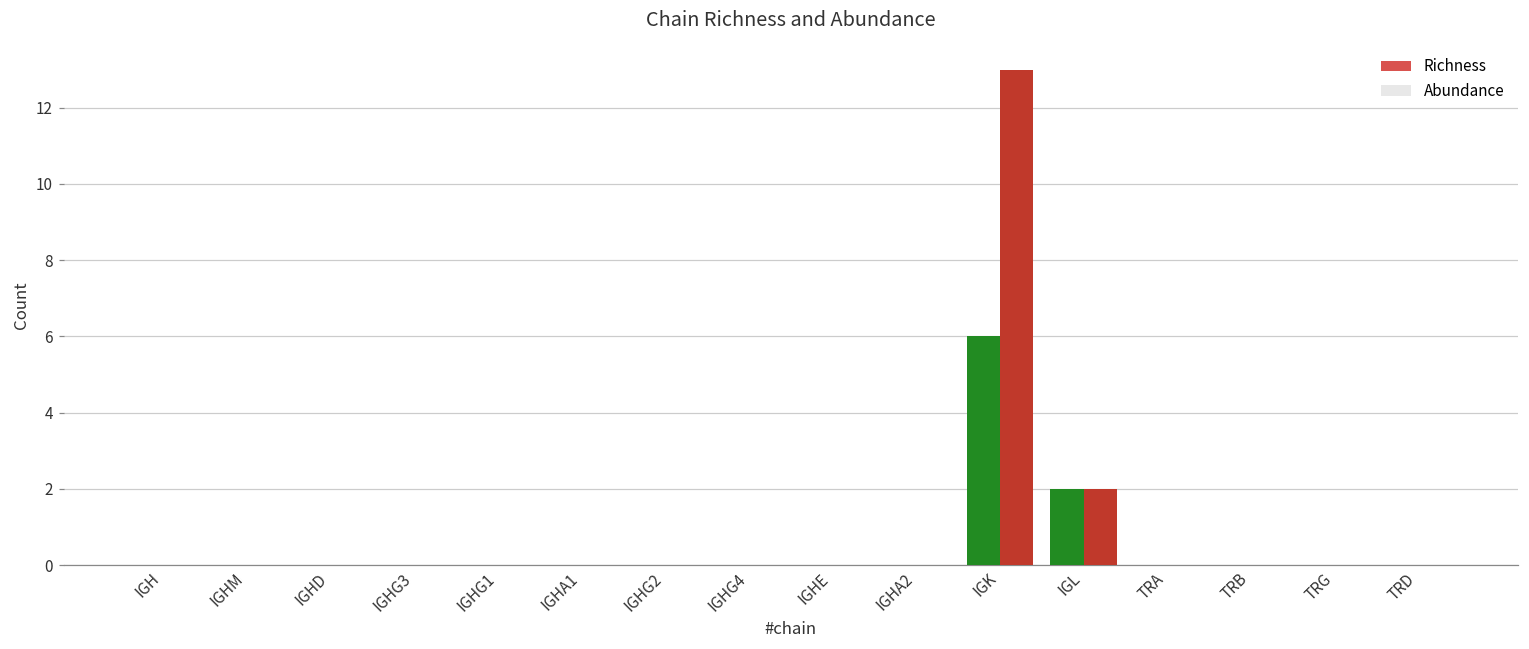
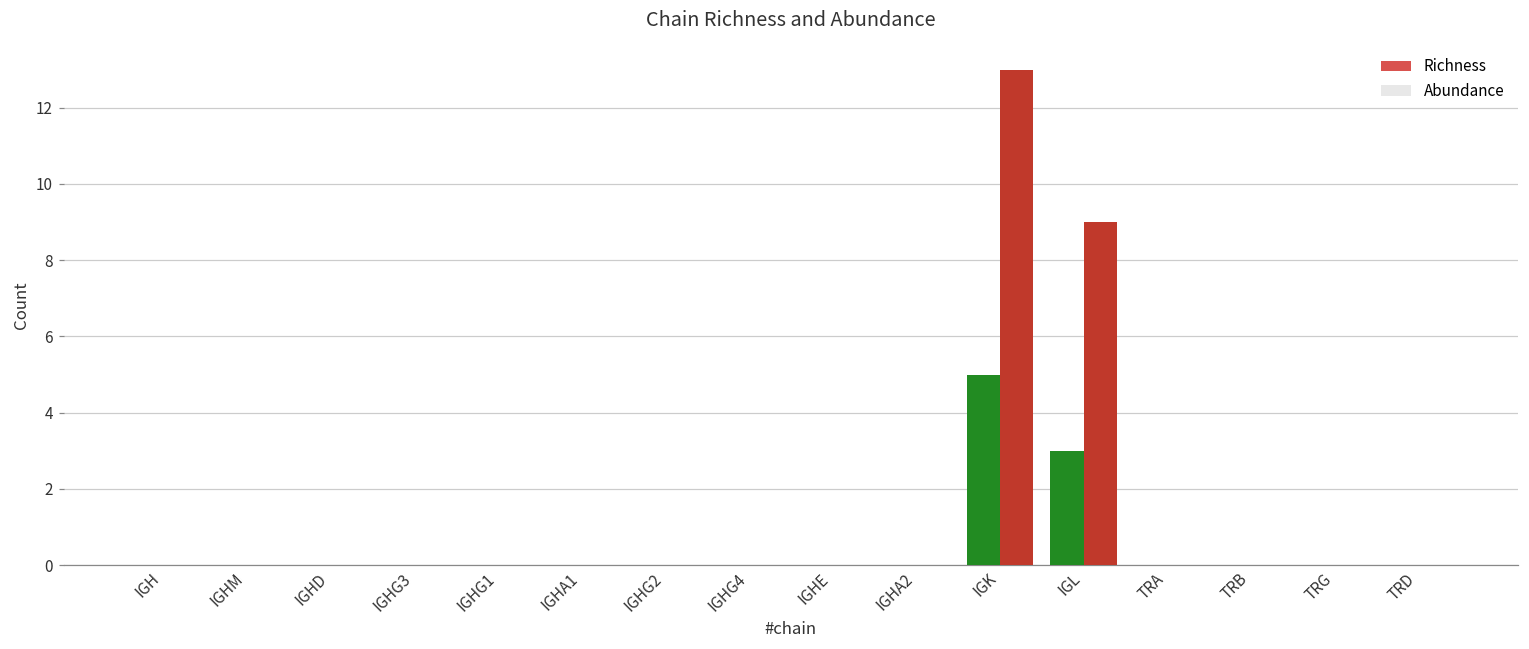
Richness, IGK: 6 -> 5
Richness, IGL: 2 -> 3
Abundance, IGL: 2 -> 9
